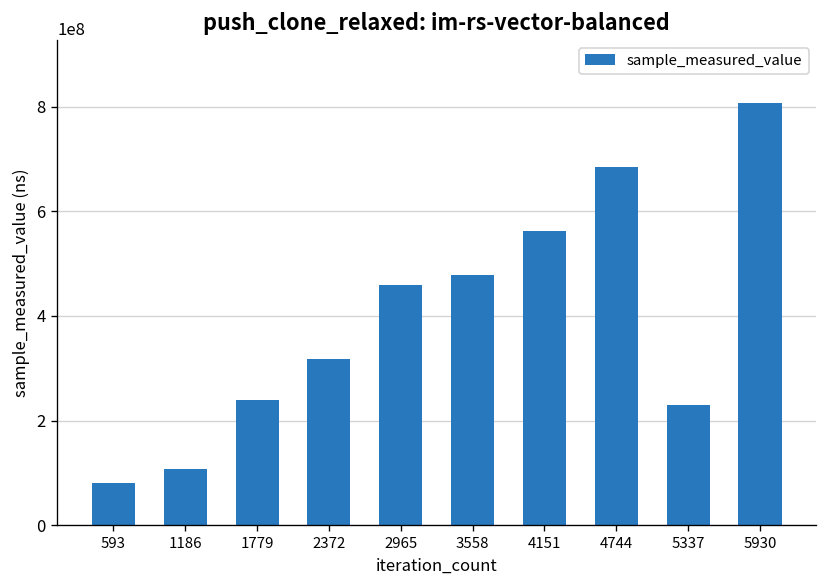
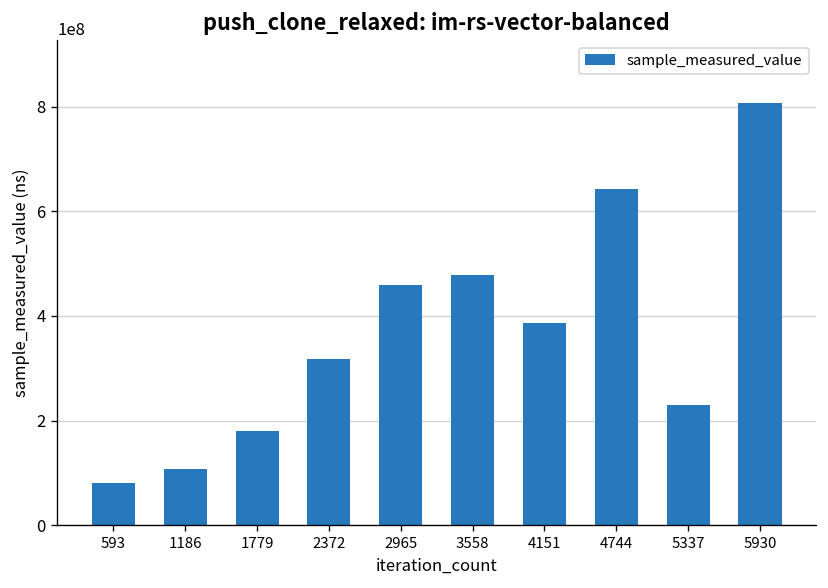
1779: 240000000 -> 180000000
4151: 560000000 -> 390000000
4744: 680000000 -> 640000000
